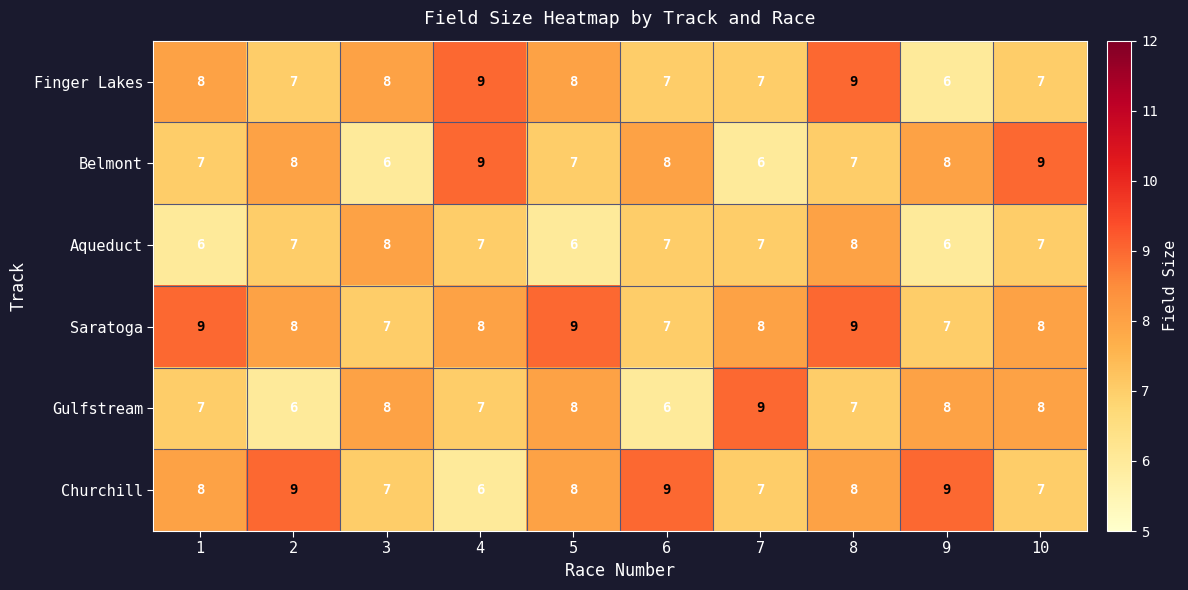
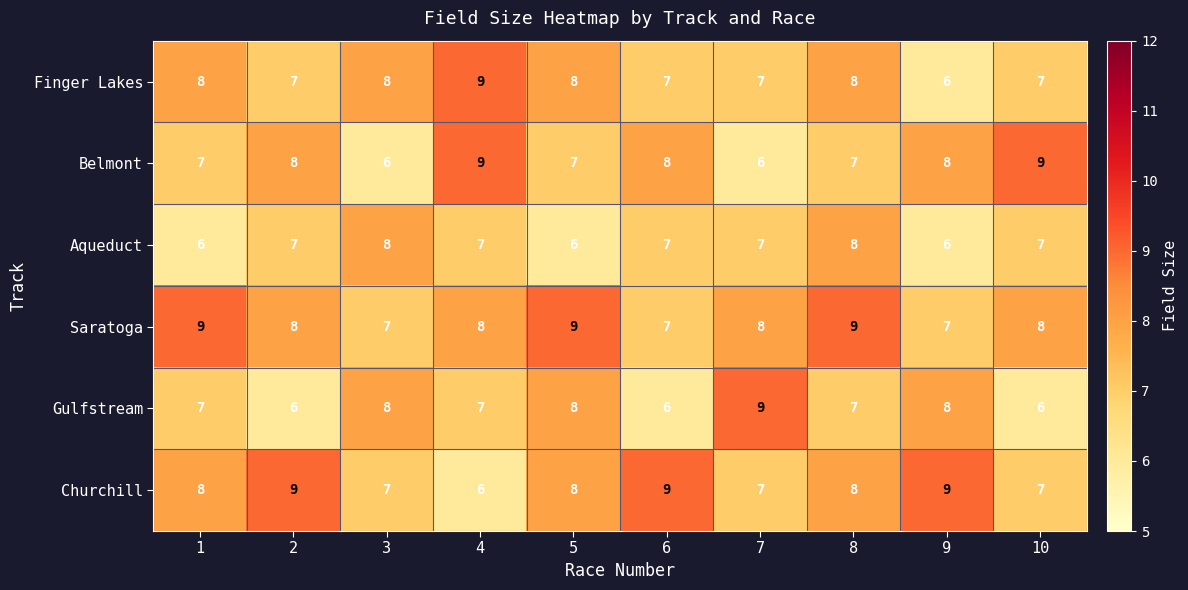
Finger Lakes, 8: 9 -> 8
Gulfstream, 10: 8 -> 6
